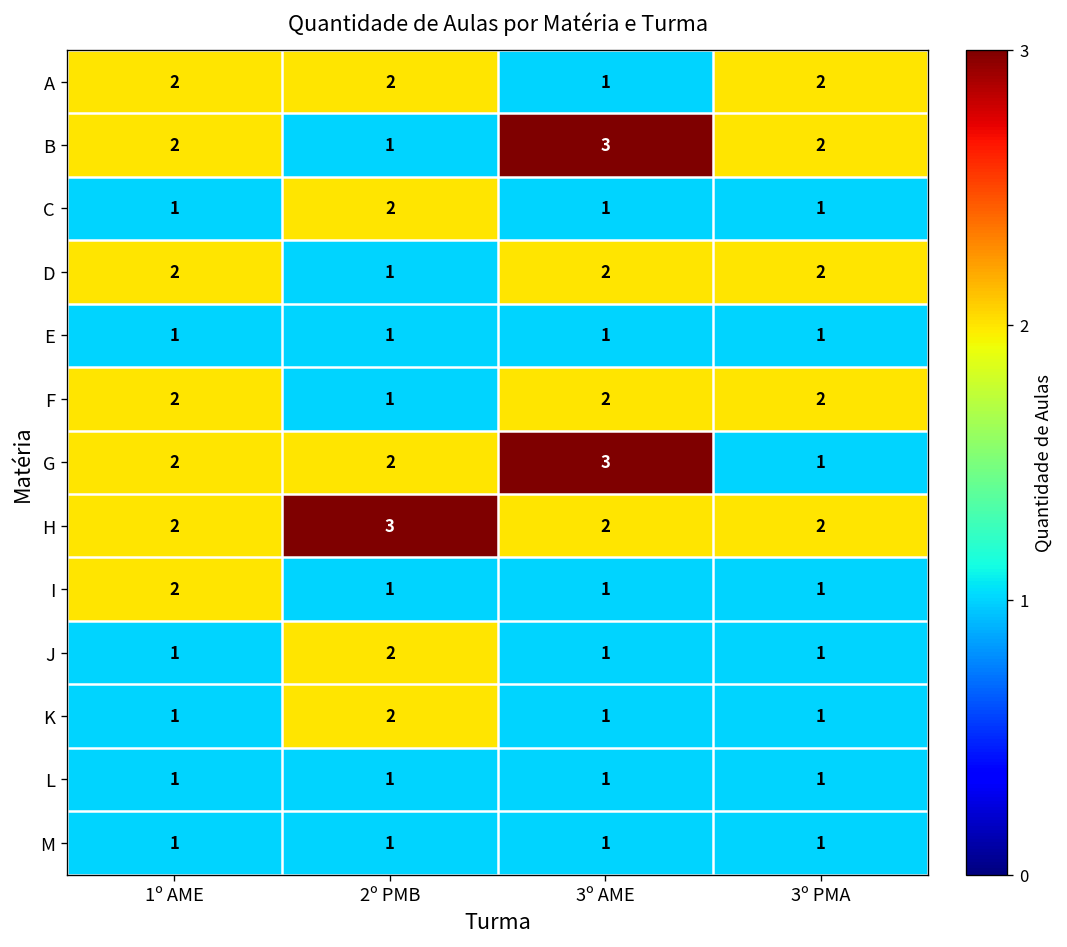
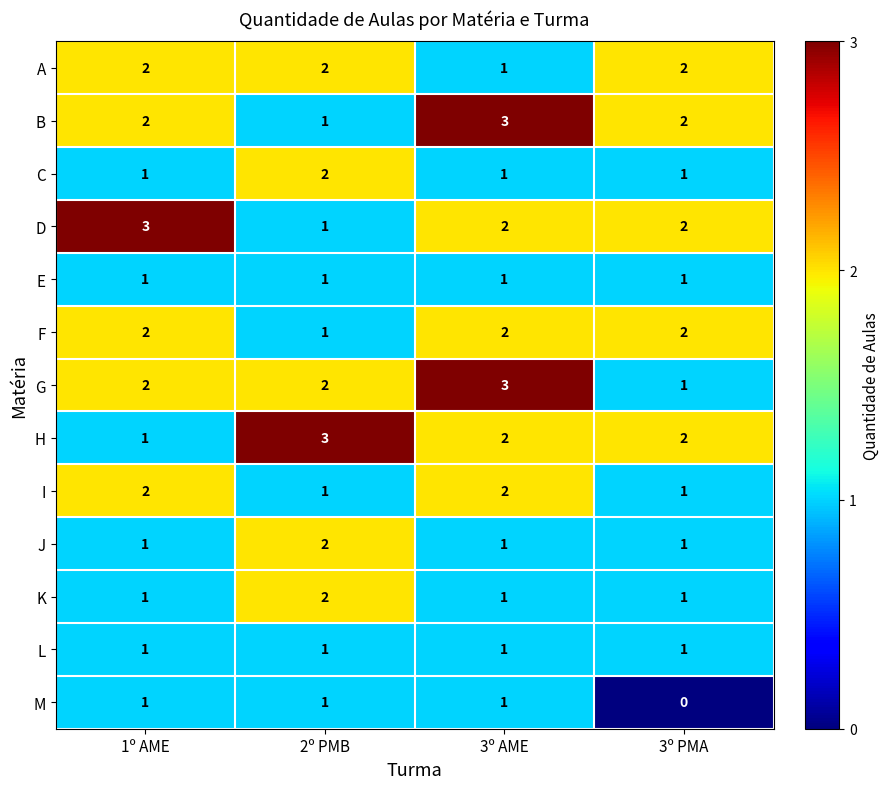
D, 1º AME: 2 -> 3
H, 1º AME: 2 -> 1
I, 3º AME: 1 -> 2
M, 3º PMA: 1 -> 0
